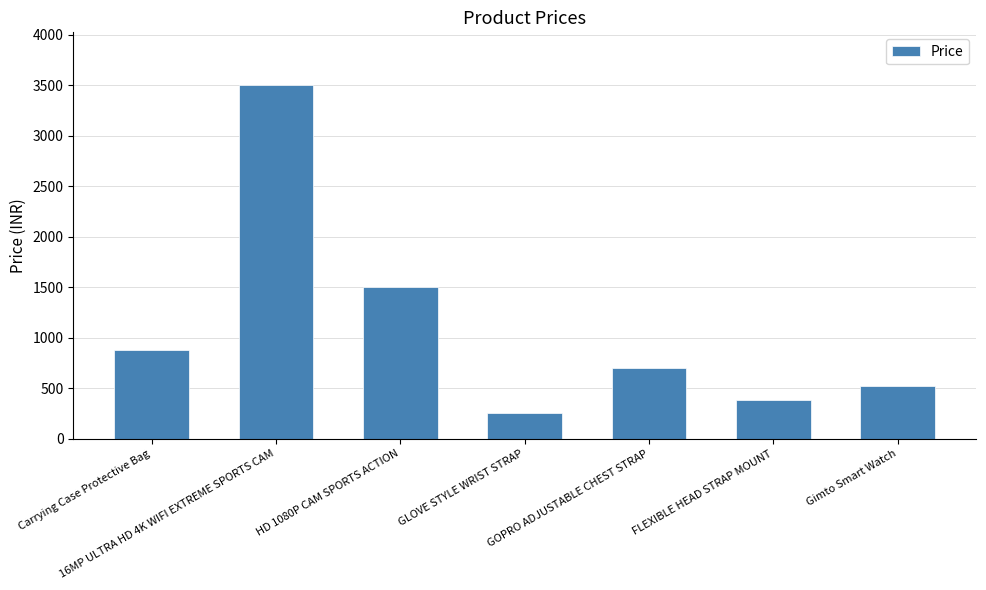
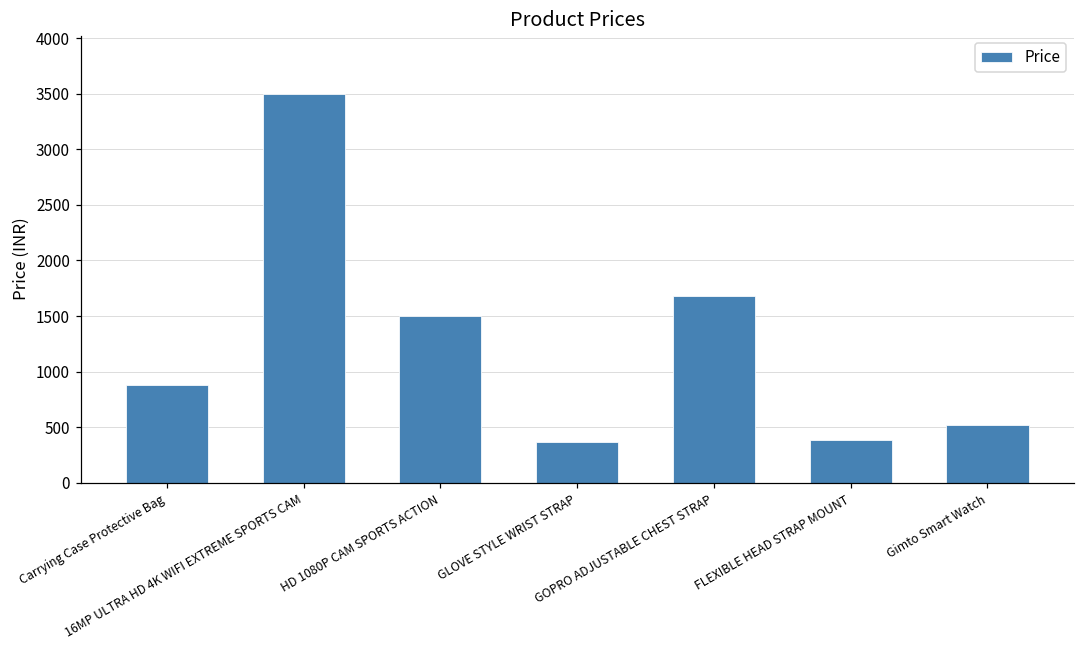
GLOVE STYLE WRIST STRAP: 260 -> 370
GOPRO ADJUSTABLE CHEST STRAP: 700 -> 1680
